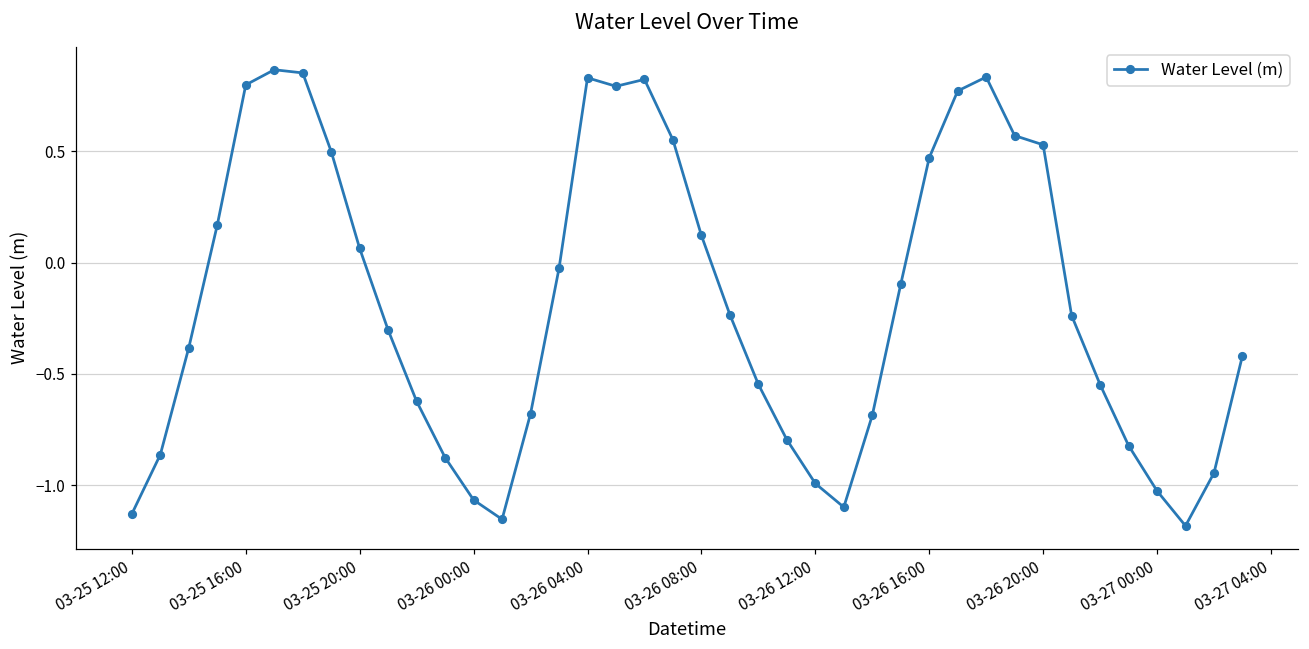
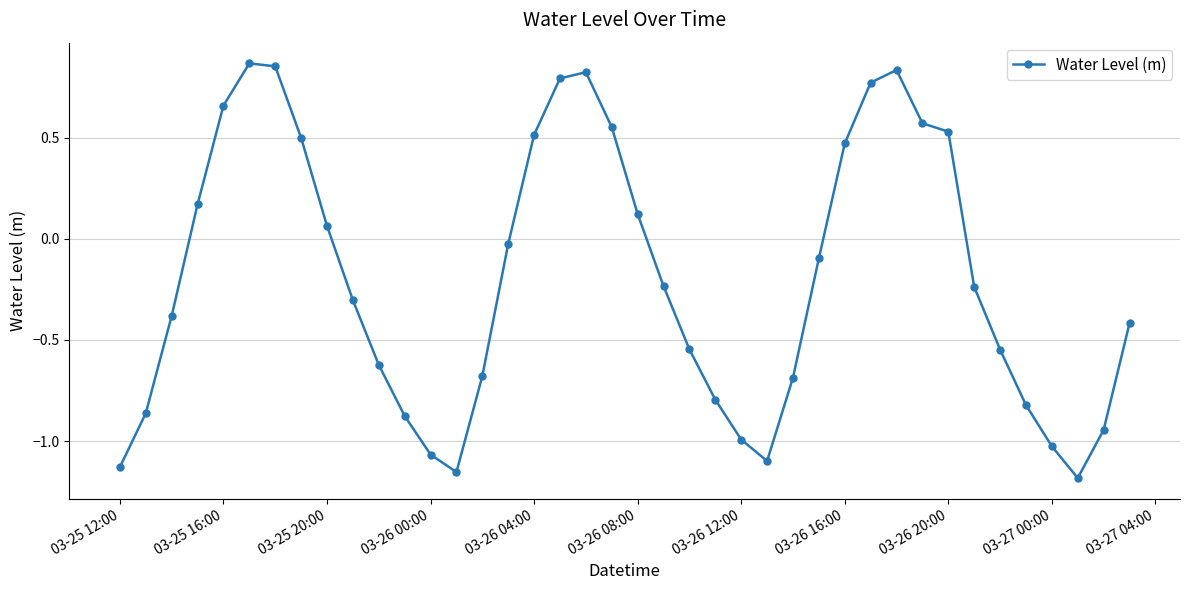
03-25 16:00: 0.80 -> 0.66
03-26 04:00: 0.83 -> 0.51
